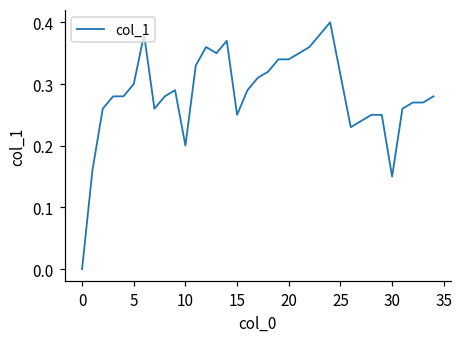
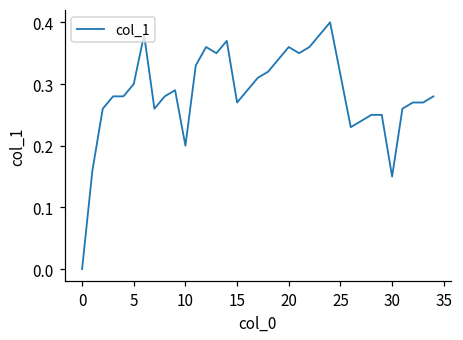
15: 0.25 -> 0.27
20: 0.34 -> 0.36
